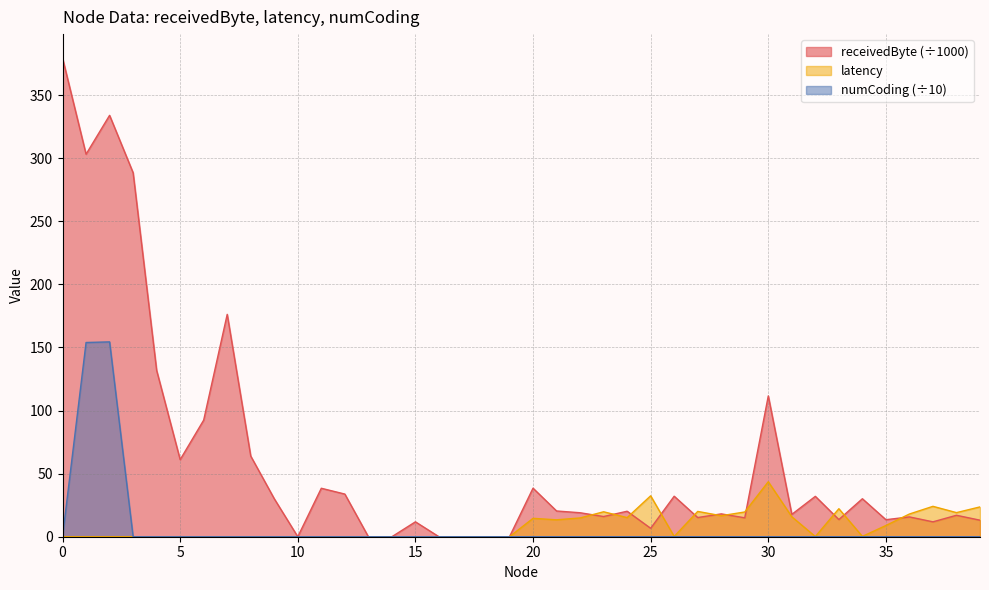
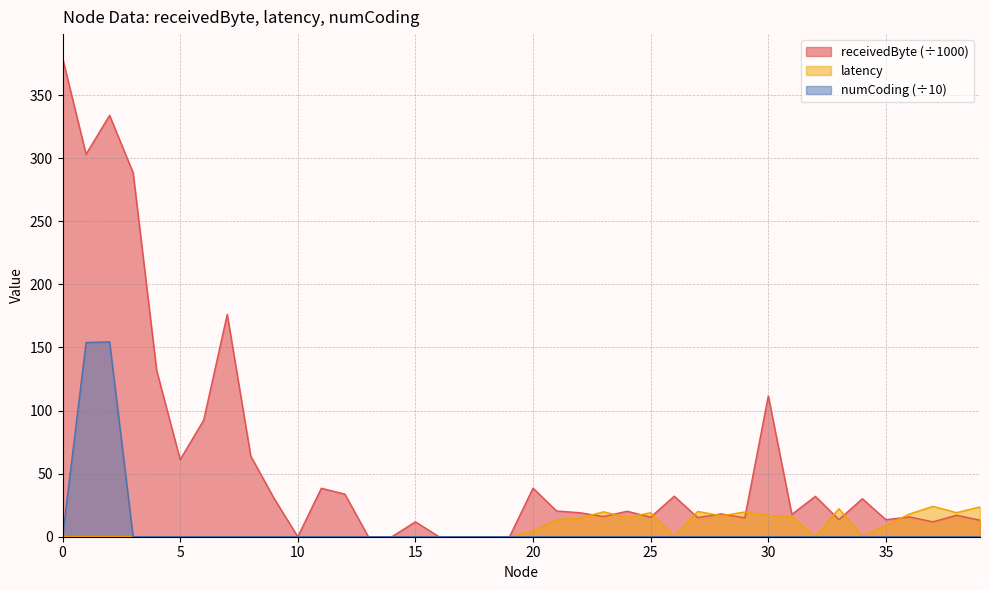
latency, 20: 15 -> 5
receivedByte (÷1000), 25: 7 -> 16
latency, 25: 32 -> 19
latency, 30: 44 -> 17
